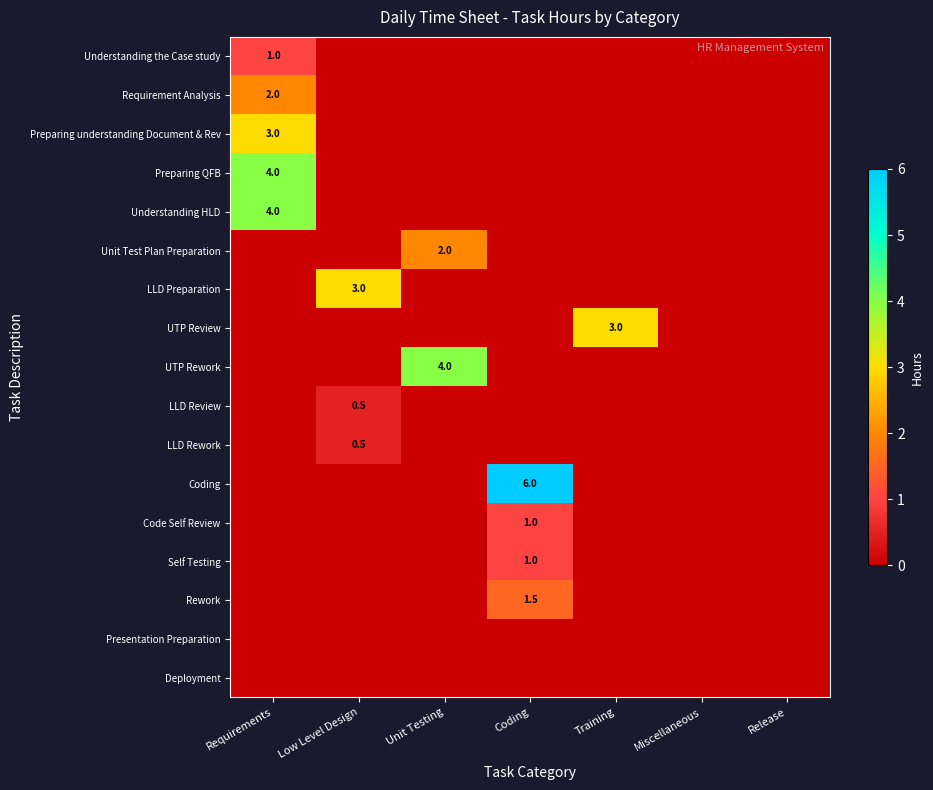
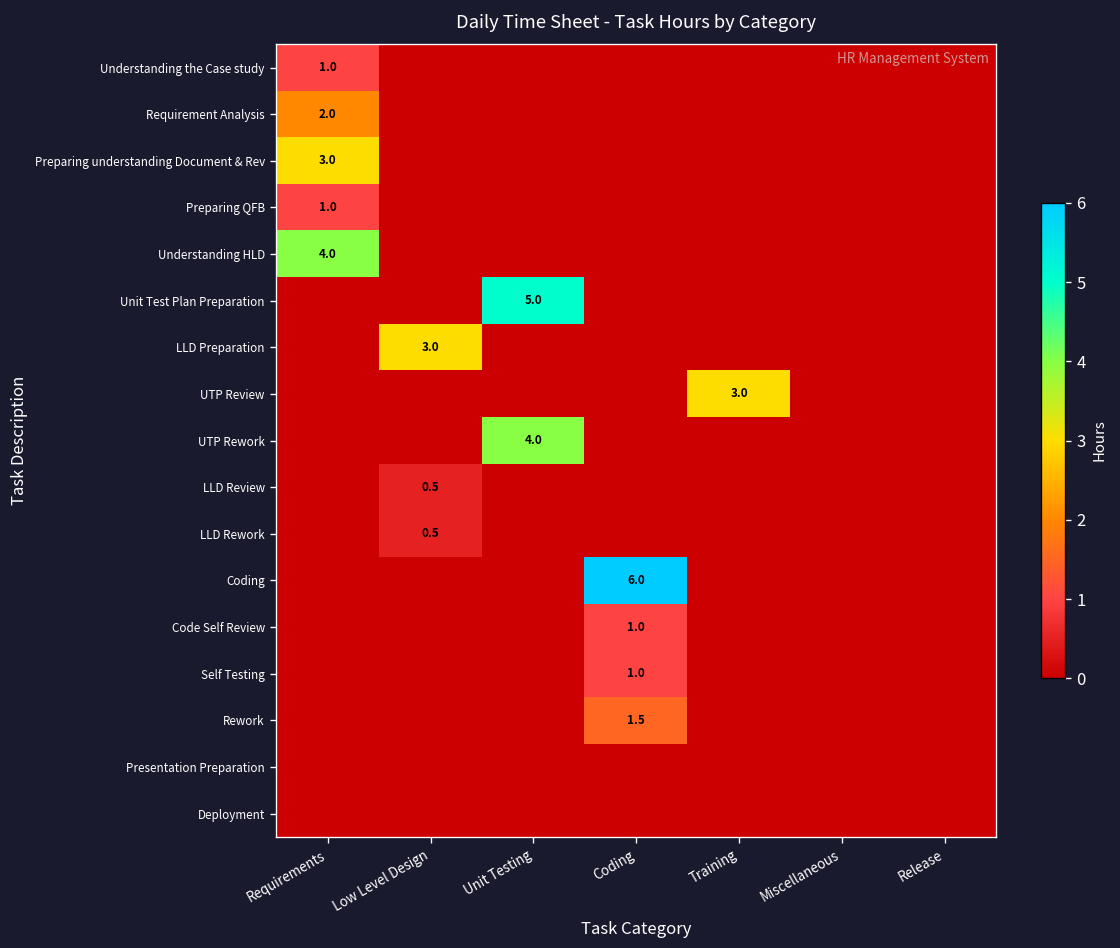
Preparing QFB, Requirements: 4.0 -> 1.0
Unit Test Plan Preparation, Unit Testing: 2.0 -> 5.0
